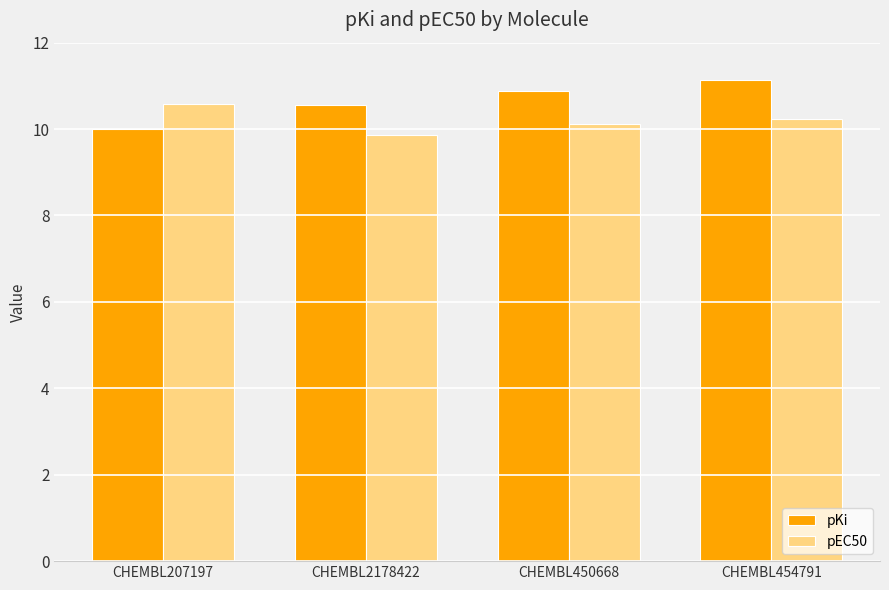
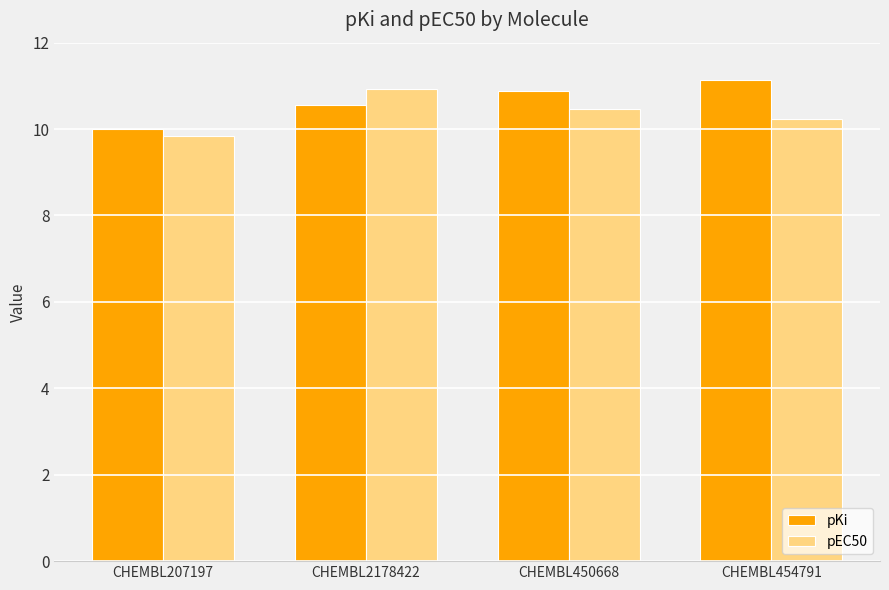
pEC50, CHEMBL207197: 10.6 -> 9.8
pEC50, CHEMBL2178422: 9.9 -> 10.9
pEC50, CHEMBL450668: 10.1 -> 10.5
